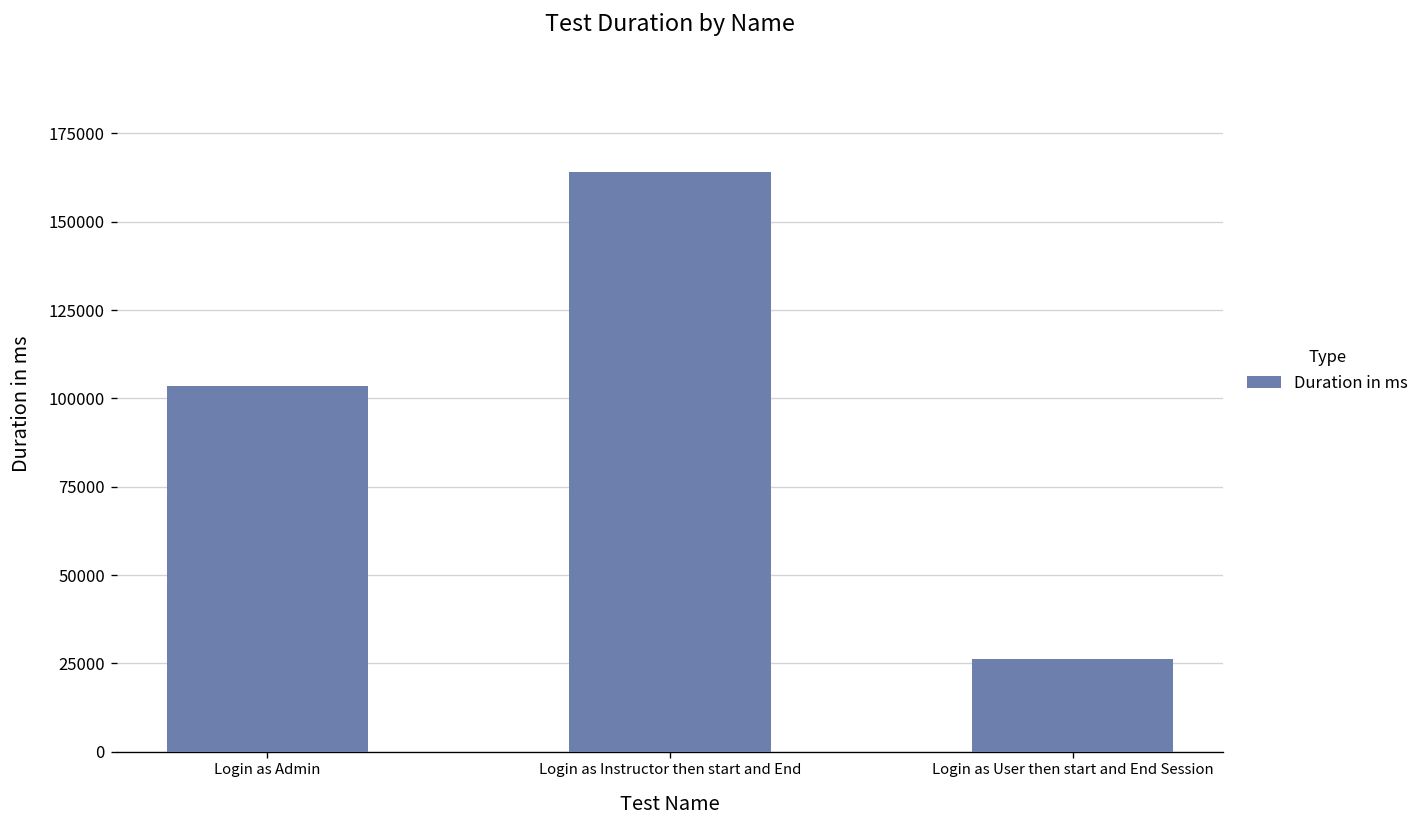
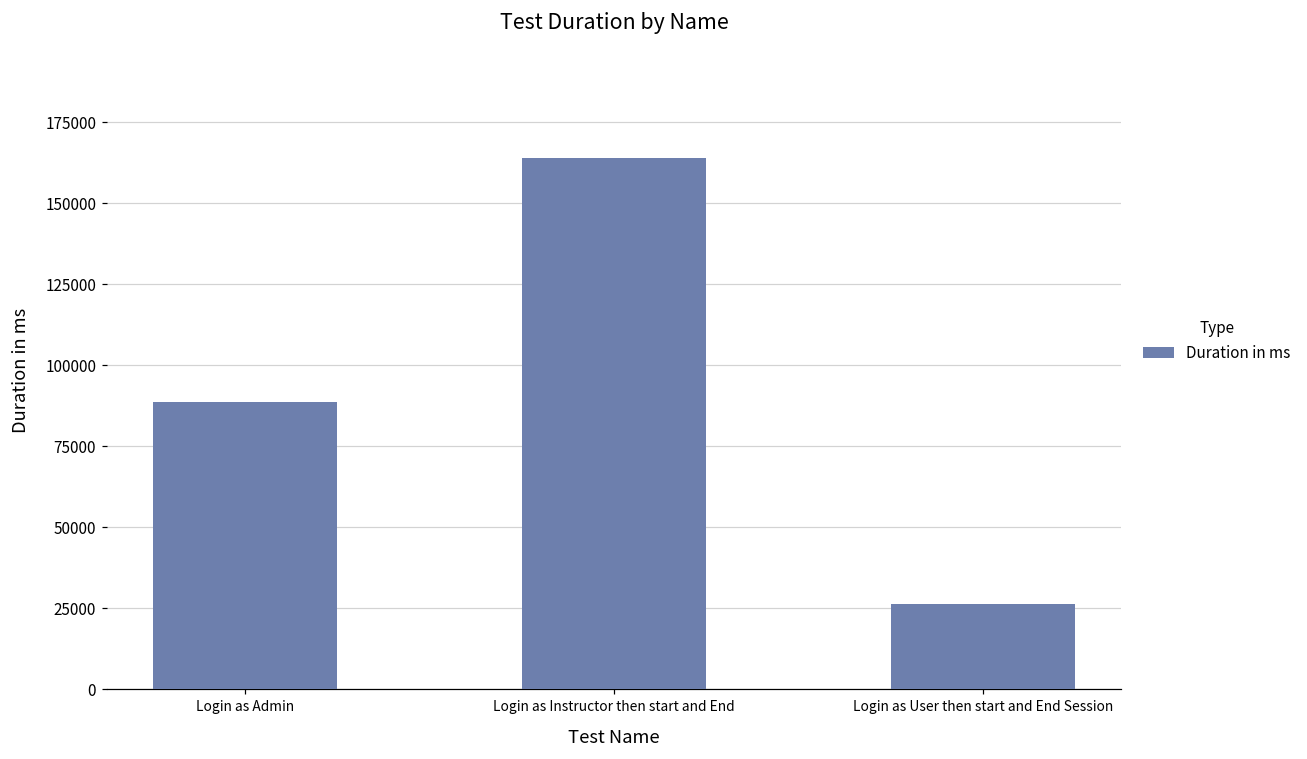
Login as Admin: 104000 -> 88000
